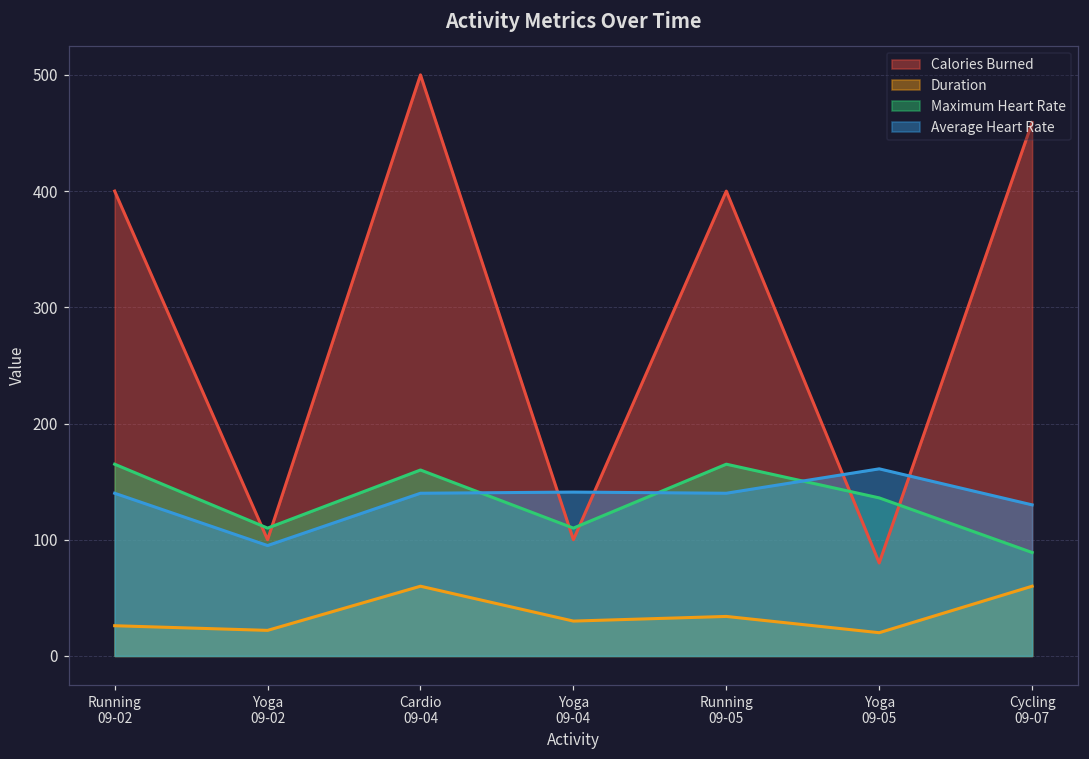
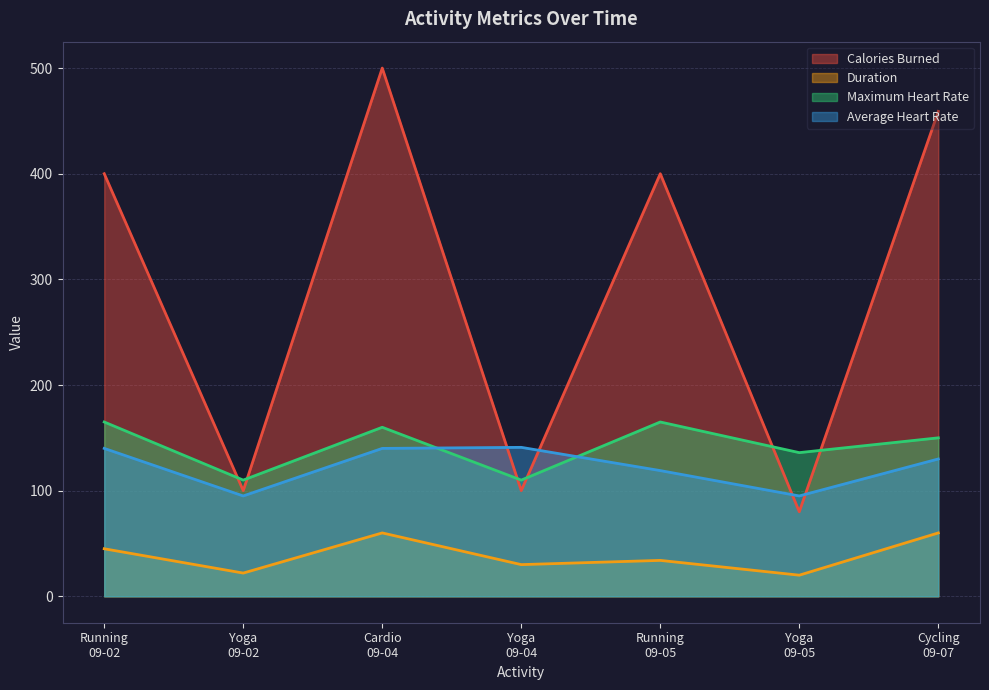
Duration, Running 09-02: 26 -> 45
Average Heart Rate, Running 09-05: 140 -> 119
Average Heart Rate, Yoga 09-05: 161 -> 95
Maximum Heart Rate, Cycling 09-07: 89 -> 150
